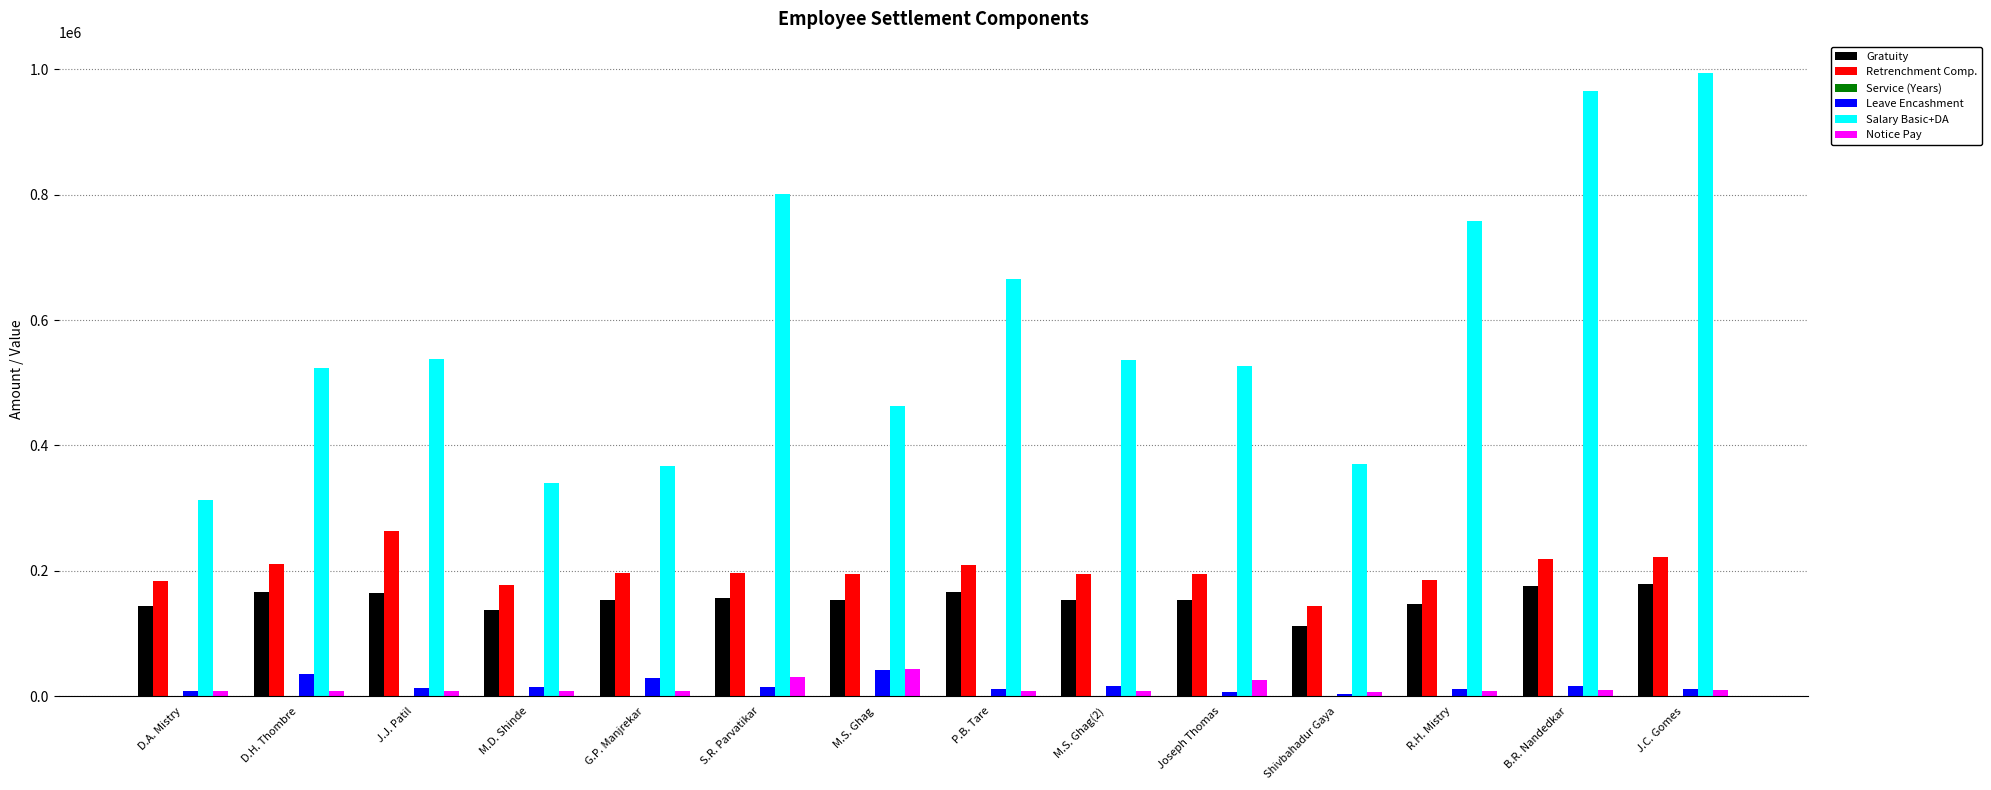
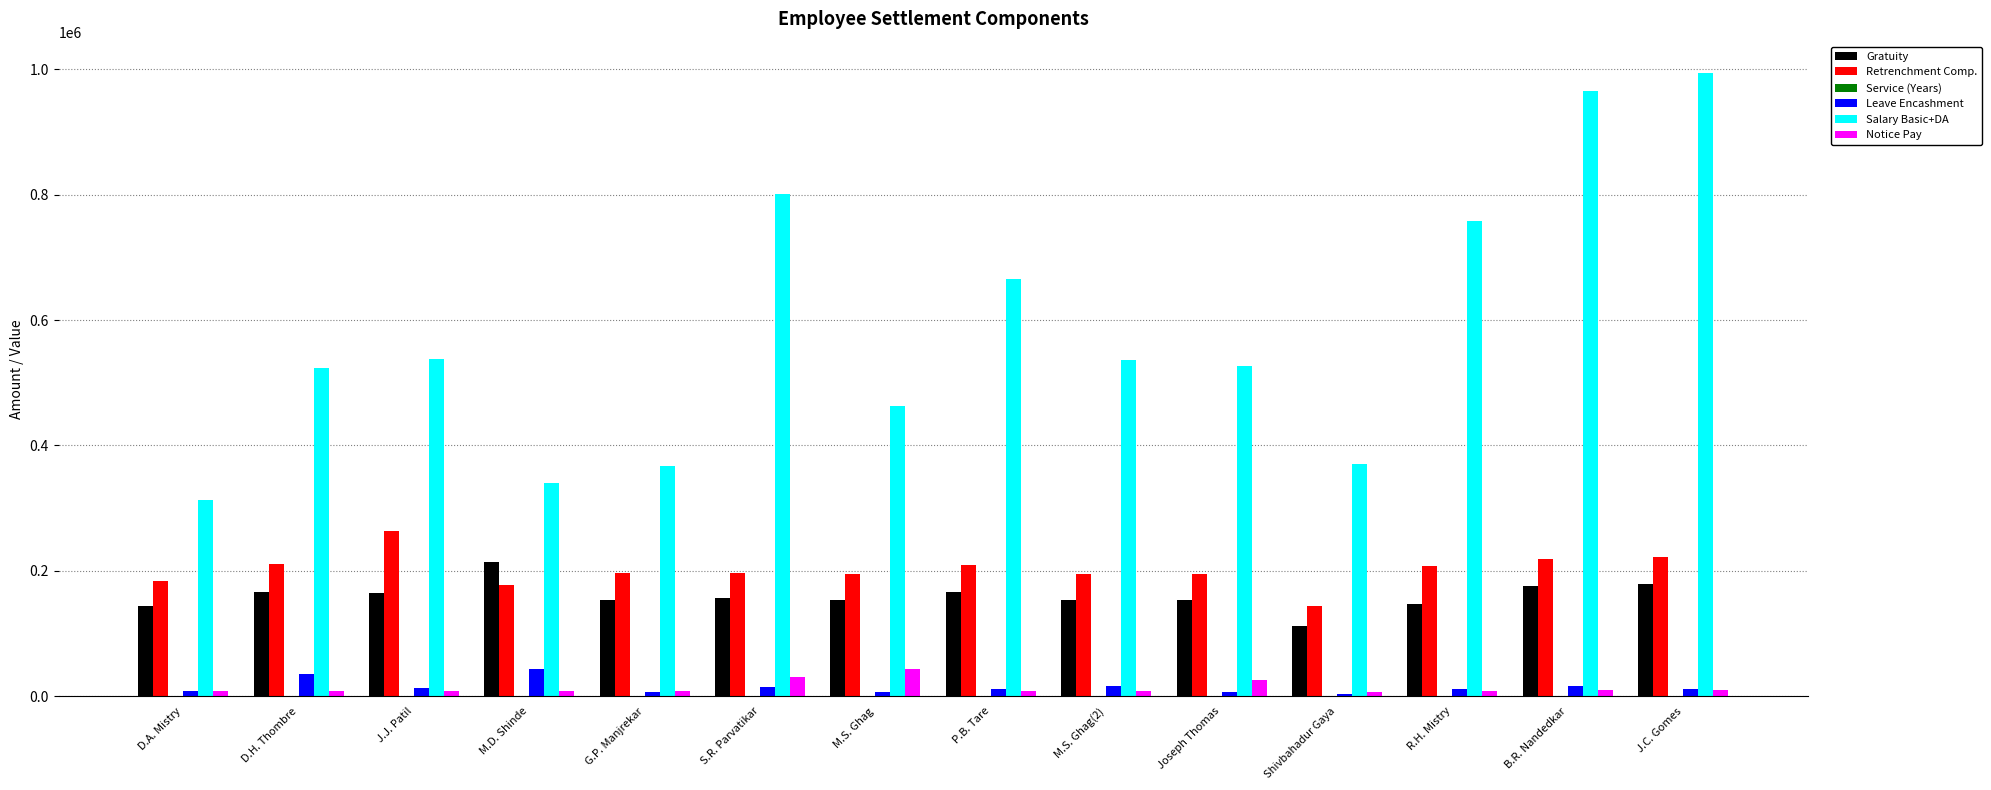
Gratuity, M.D. Shinde: 140000 -> 210000
Leave Encashment, M.D. Shinde: 20000 -> 40000
Leave Encashment, G.P. Manjrekar: 30000 -> 10000
Leave Encashment, M.S. Ghag: 40000 -> 10000
Retrenchment Comp., R.H. Mistry: 190000 -> 210000
